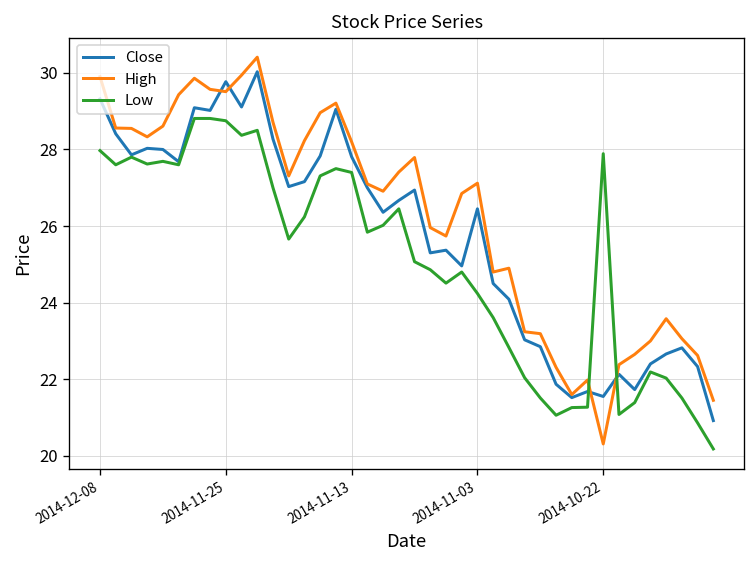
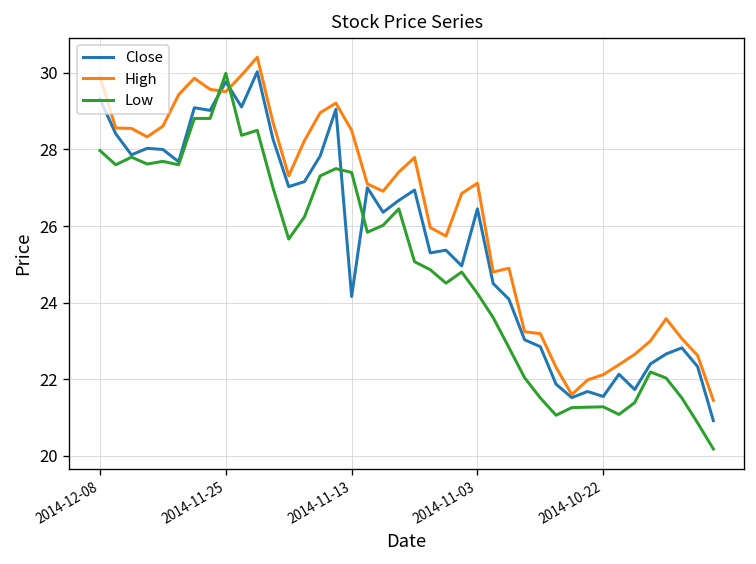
Low, 2014-11-25: 28.8 -> 30.0
Close, 2014-11-13: 27.8 -> 24.2
High, 2014-11-13: 28.2 -> 28.5
High, 2014-10-22: 20.3 -> 22.1
Low, 2014-10-22: 27.9 -> 21.3
